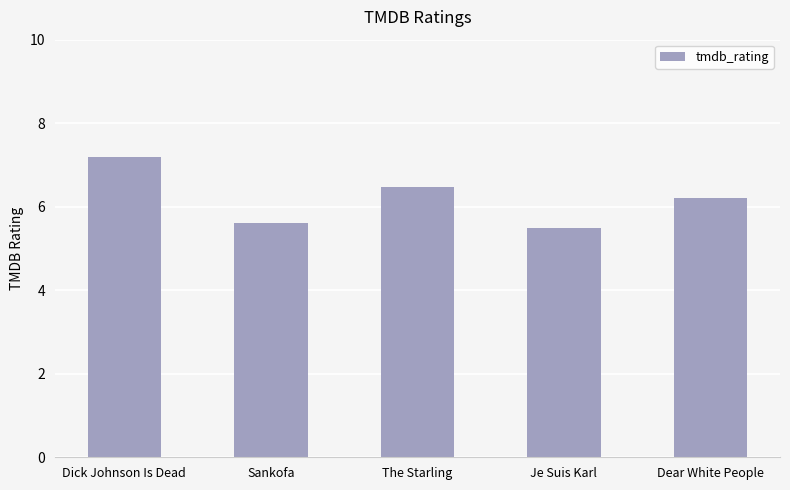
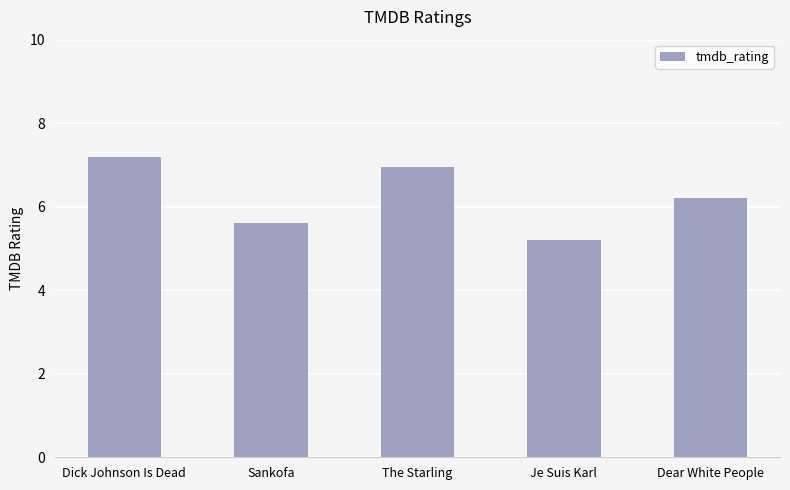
The Starling: 6.5 -> 7.0
Je Suis Karl: 5.5 -> 5.2
